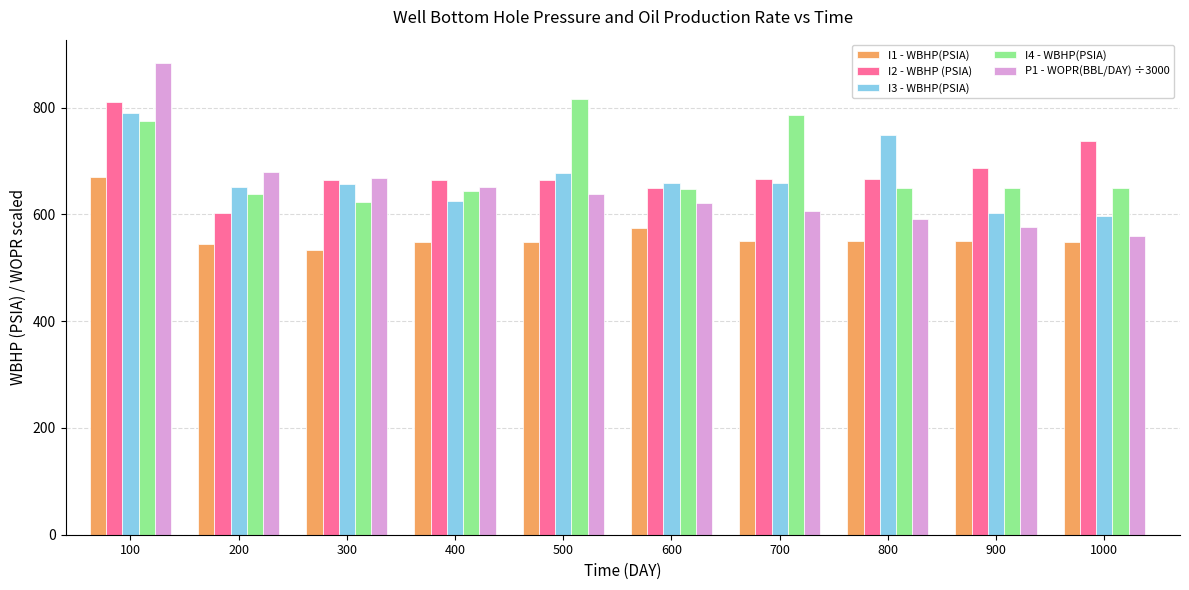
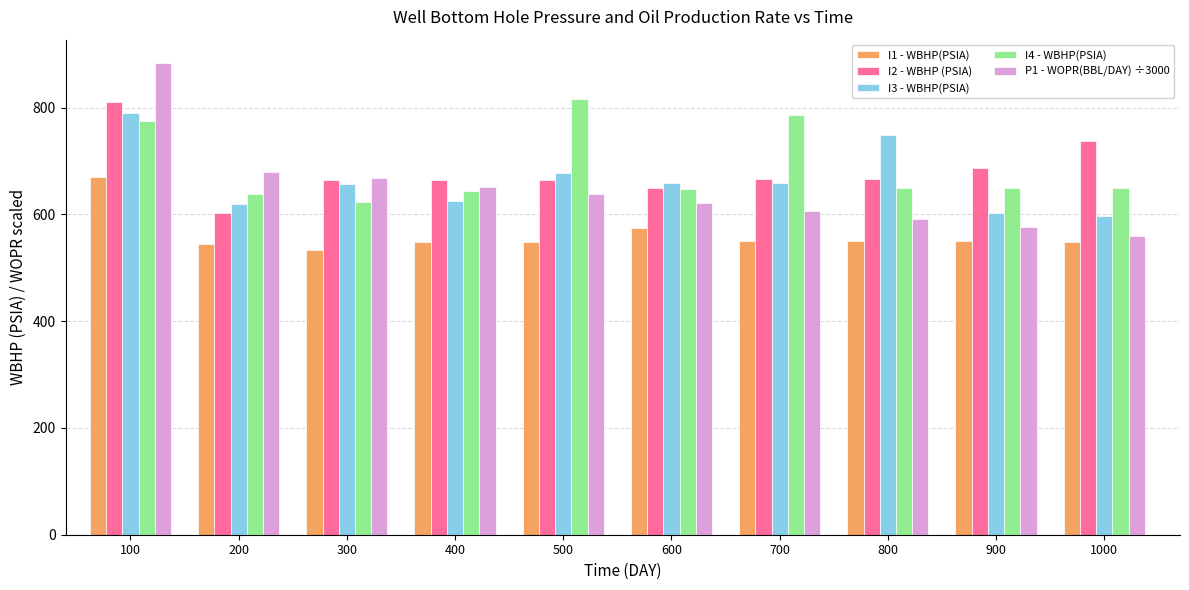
I3 - WBHP(PSIA), 200: 650 -> 620
